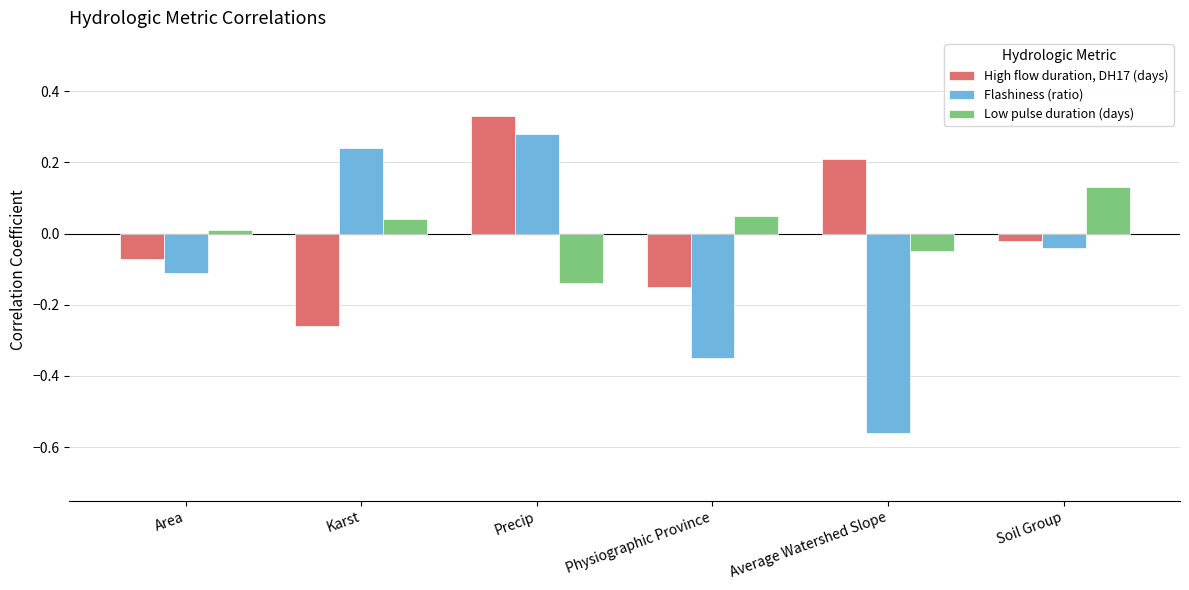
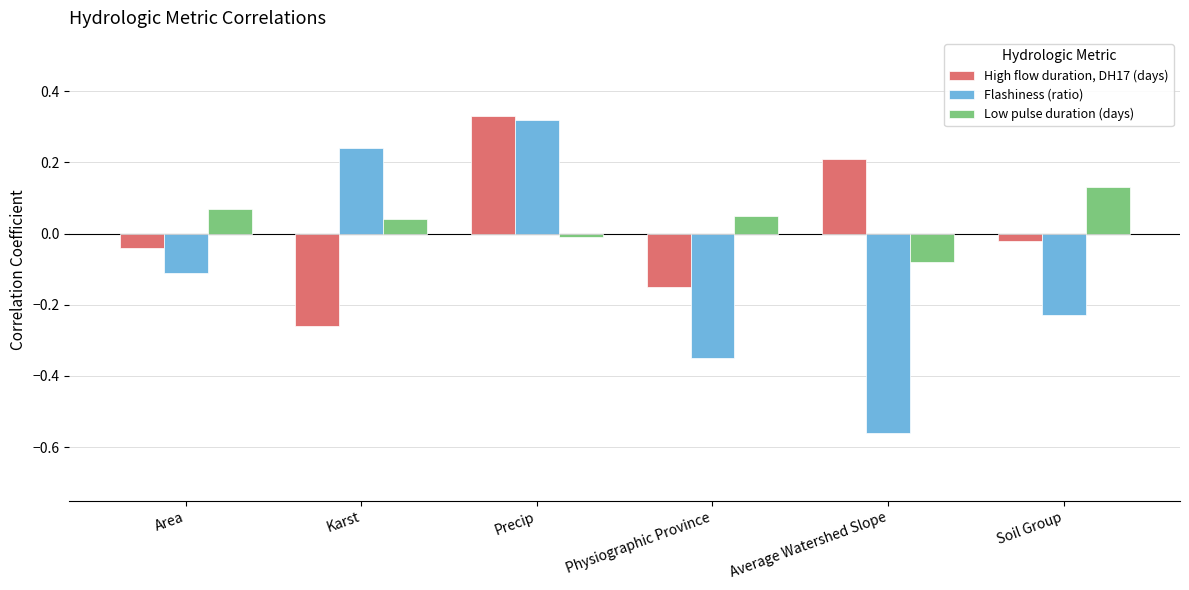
High flow duration, DH17 (days), Area: -0.07 -> -0.04
Low pulse duration (days), Area: 0.01 -> 0.07
Flashiness (ratio), Precip: 0.28 -> 0.32
Low pulse duration (days), Precip: -0.14 -> -0.01
Low pulse duration (days), Average Watershed Slope: -0.05 -> -0.08
Flashiness (ratio), Soil Group: -0.04 -> -0.23
